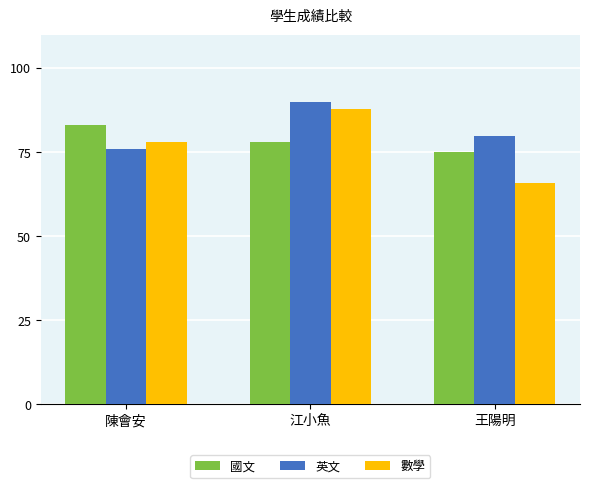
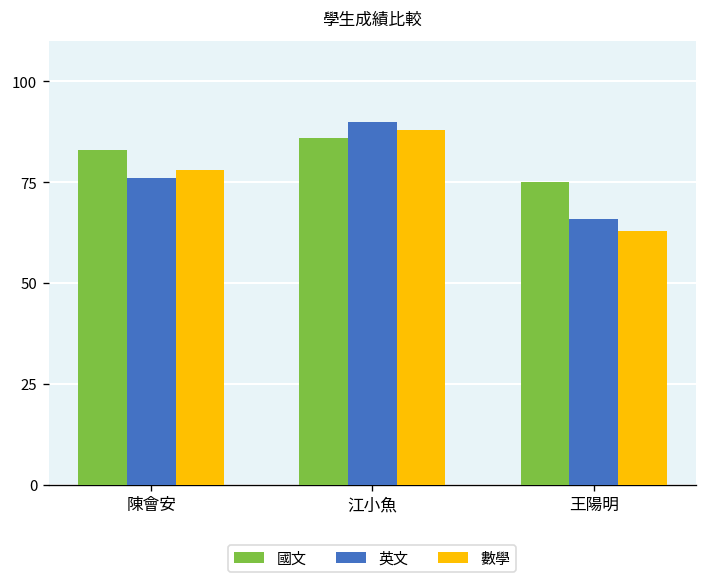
國文, 江小魚: 78 -> 86
英文, 王陽明: 80 -> 66
數學, 王陽明: 66 -> 63
